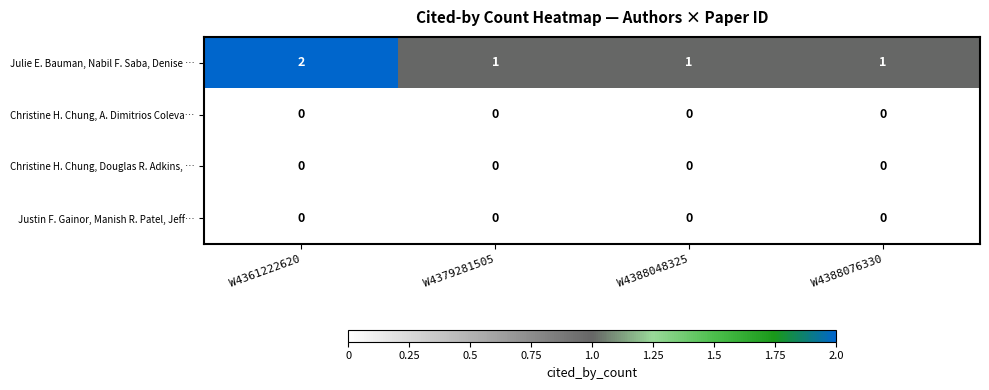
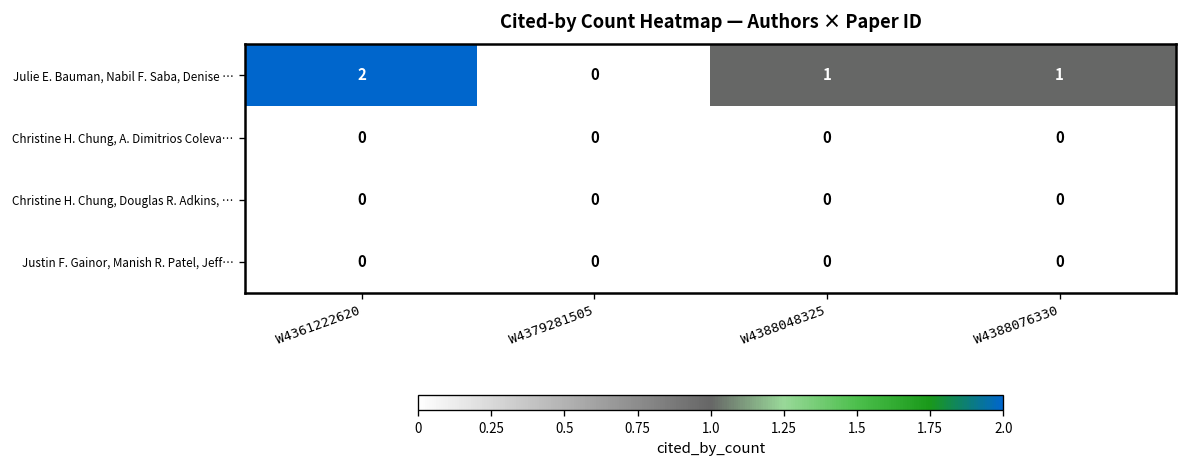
Julie E. Bauman, Nabil F. Saba, Denise …, W4379281505: 1 -> 0
